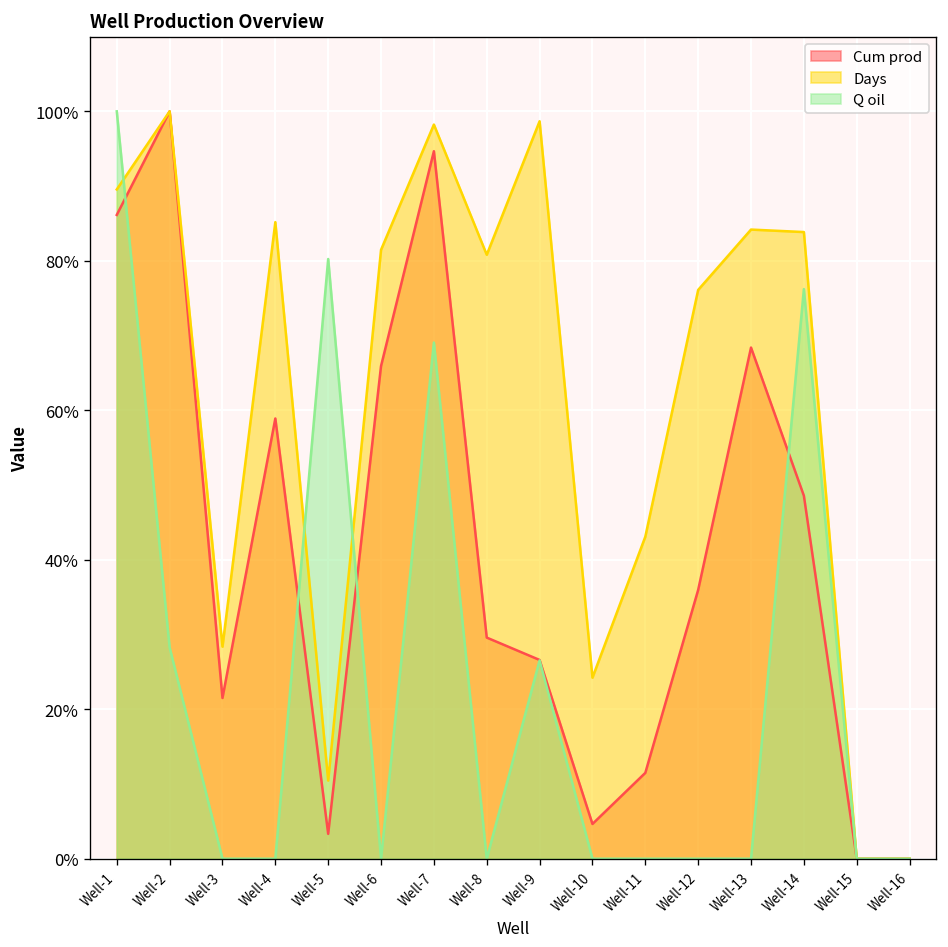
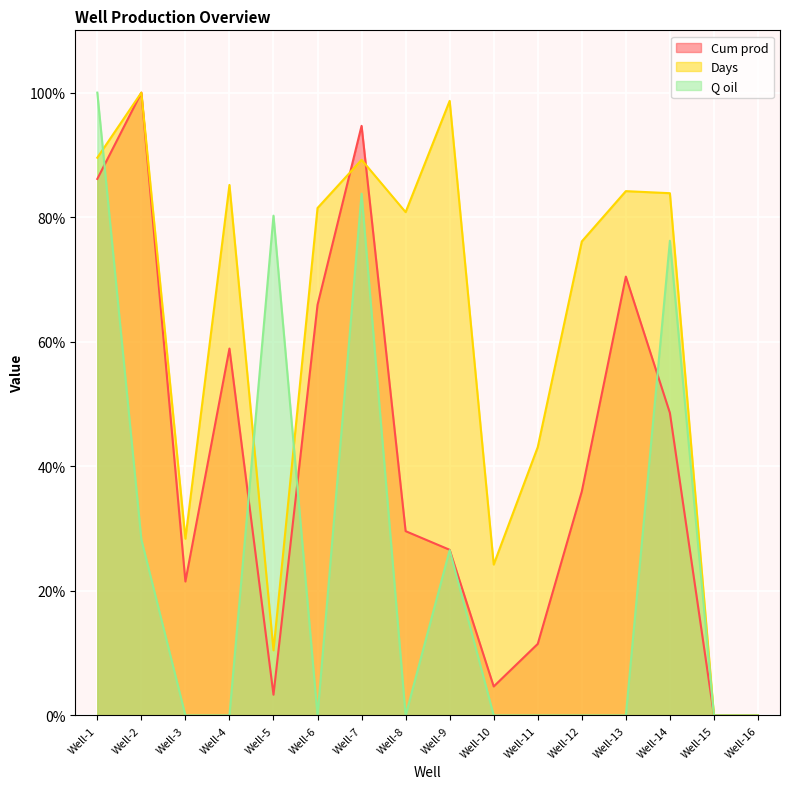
Days, Well-7: 98% -> 89%
Q oil, Well-7: 69% -> 84%
Cum prod, Well-13: 68% -> 70%
